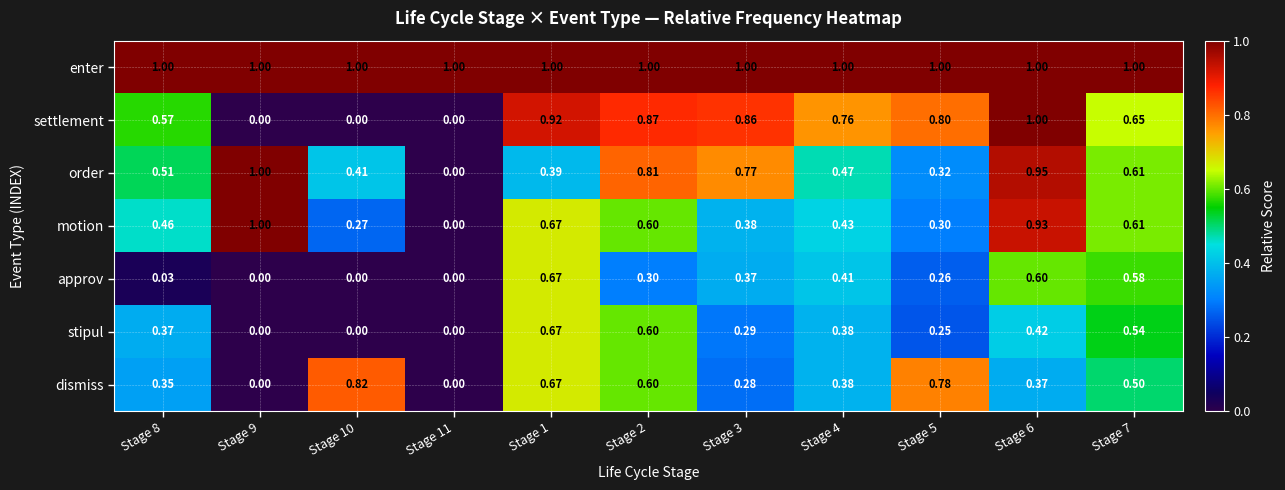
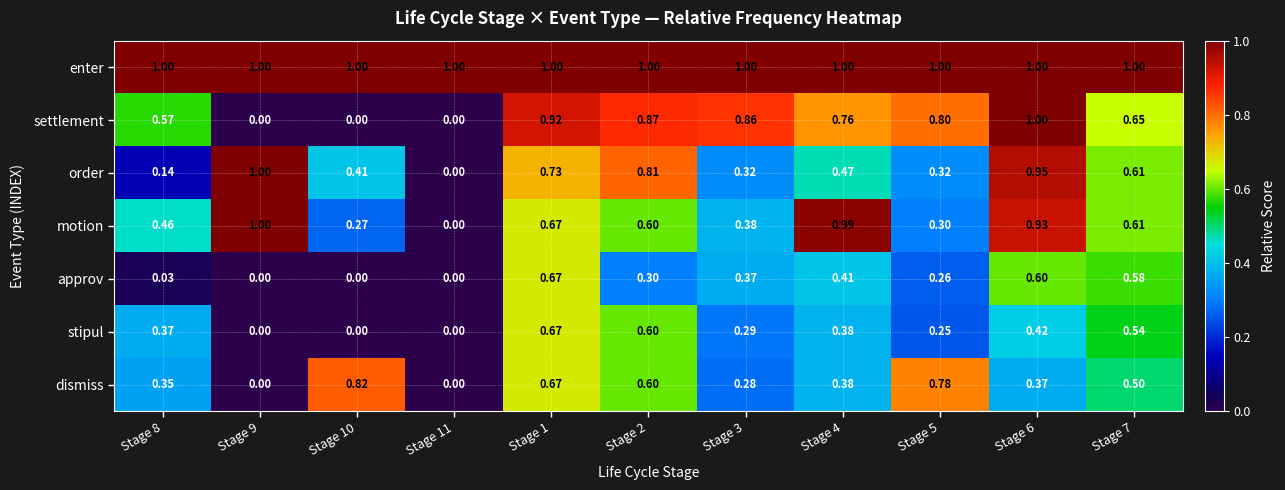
order, Stage 8: 0.51 -> 0.14
order, Stage 1: 0.39 -> 0.73
order, Stage 3: 0.77 -> 0.32
motion, Stage 4: 0.43 -> 0.99
